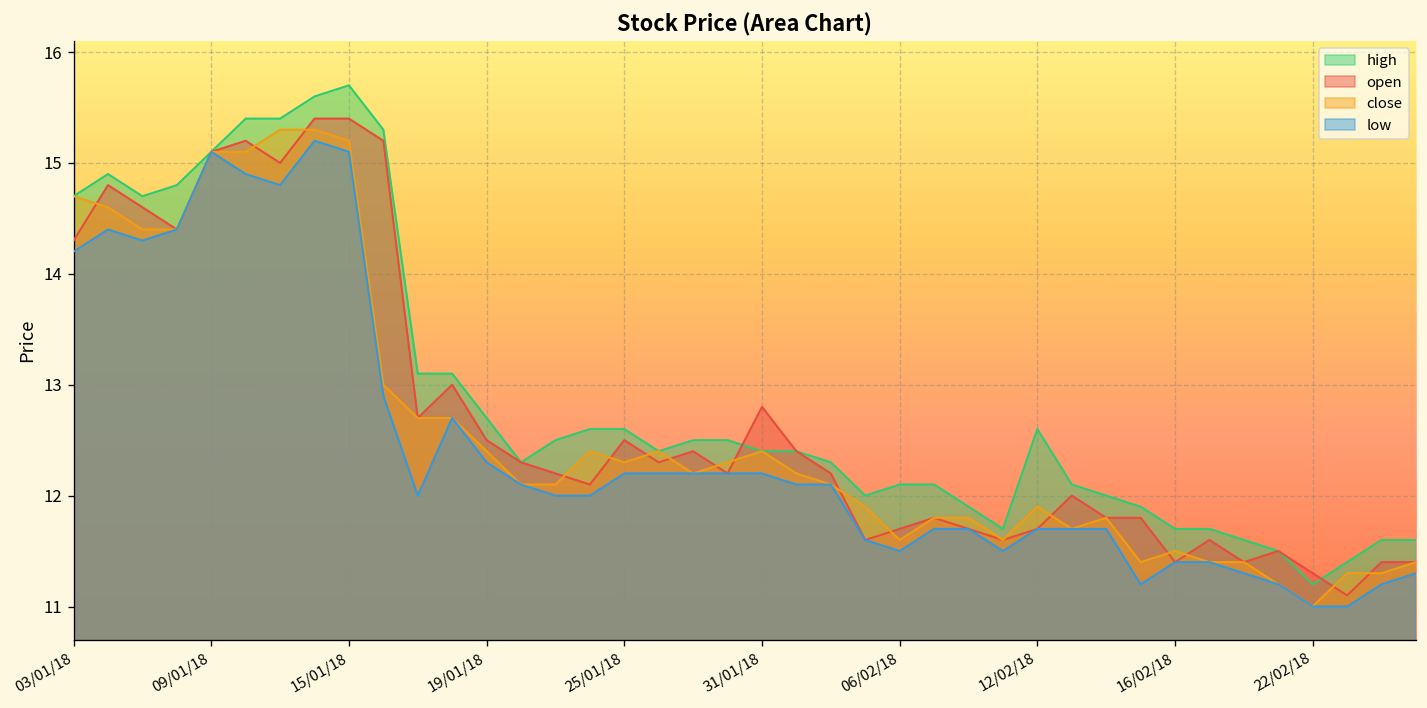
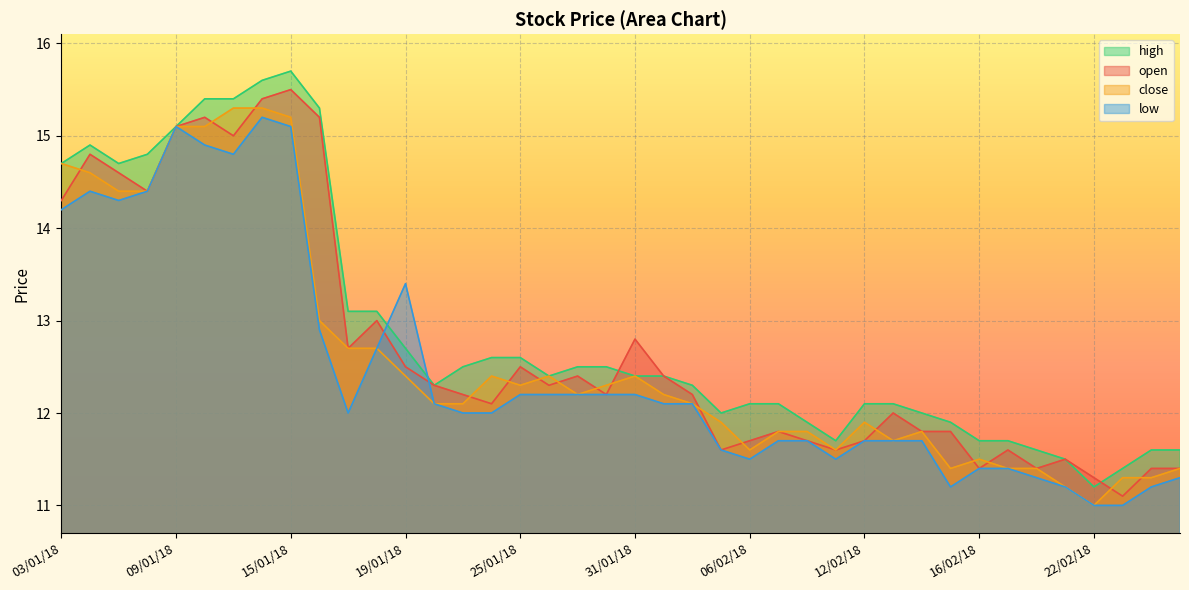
open, 15/01/18: 15.4 -> 15.5
low, 19/01/18: 12.3 -> 13.4
high, 12/02/18: 12.6 -> 12.1
